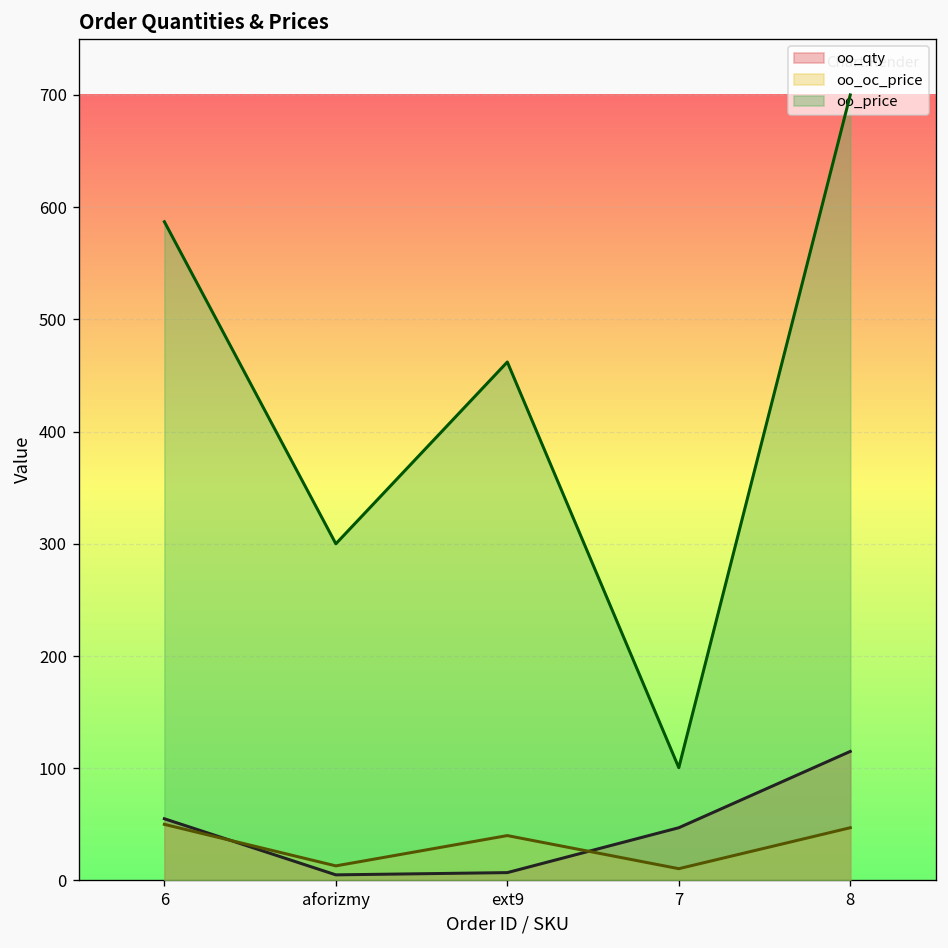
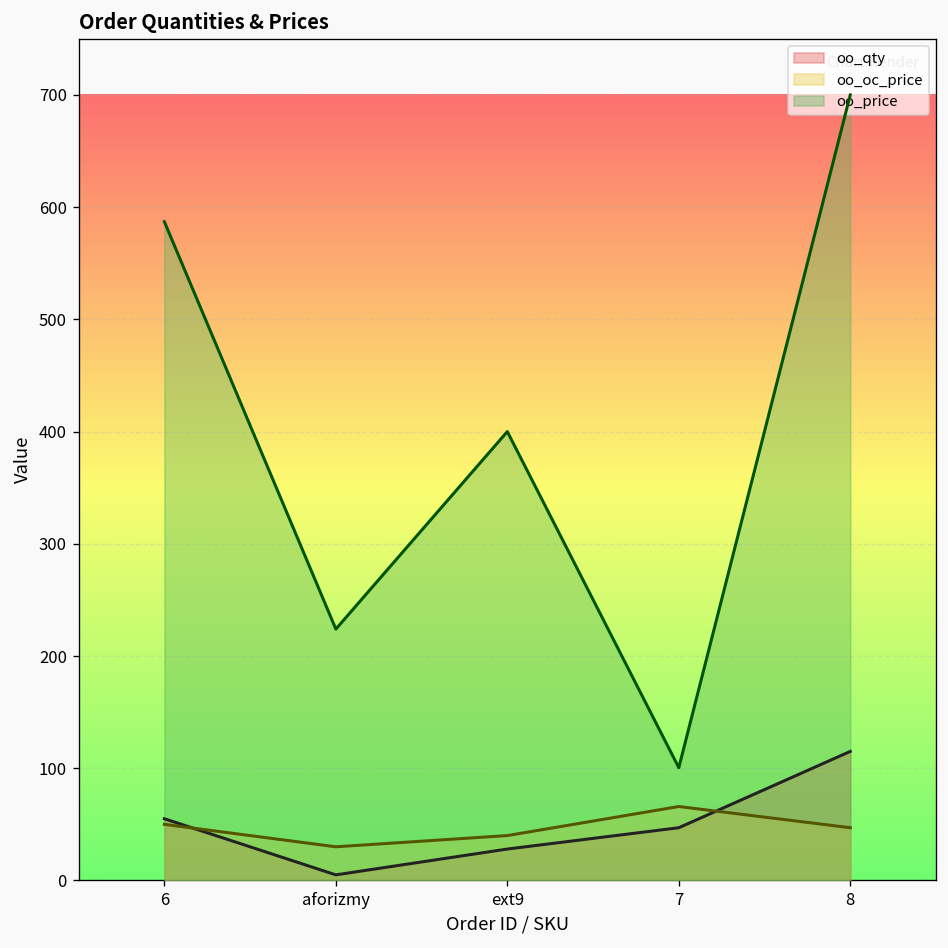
oo_oc_price, aforizmy: 10 -> 30
oo_price, aforizmy: 300 -> 220
oo_qty, ext9: 10 -> 30
oo_price, ext9: 460 -> 400
oo_oc_price, 7: 10 -> 70
